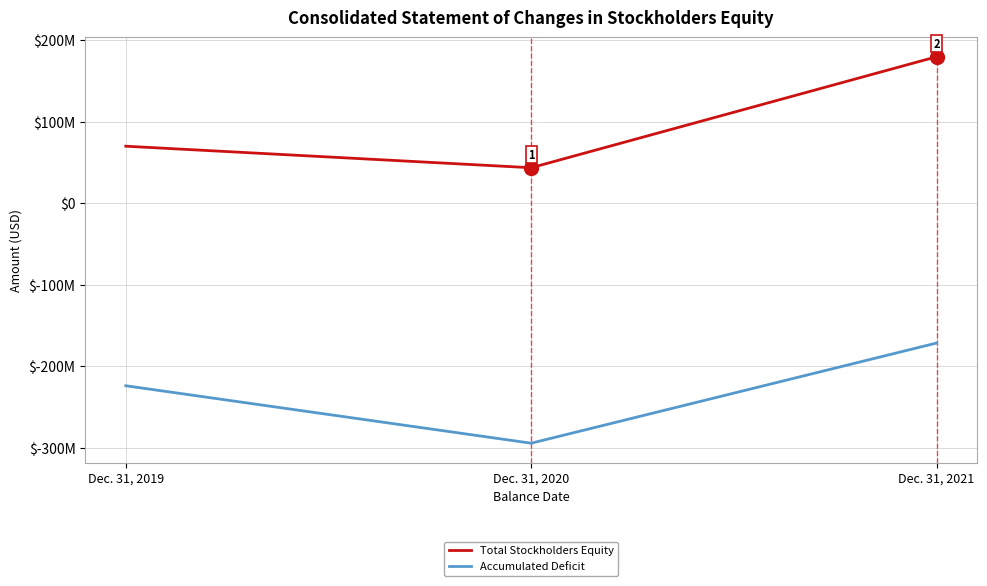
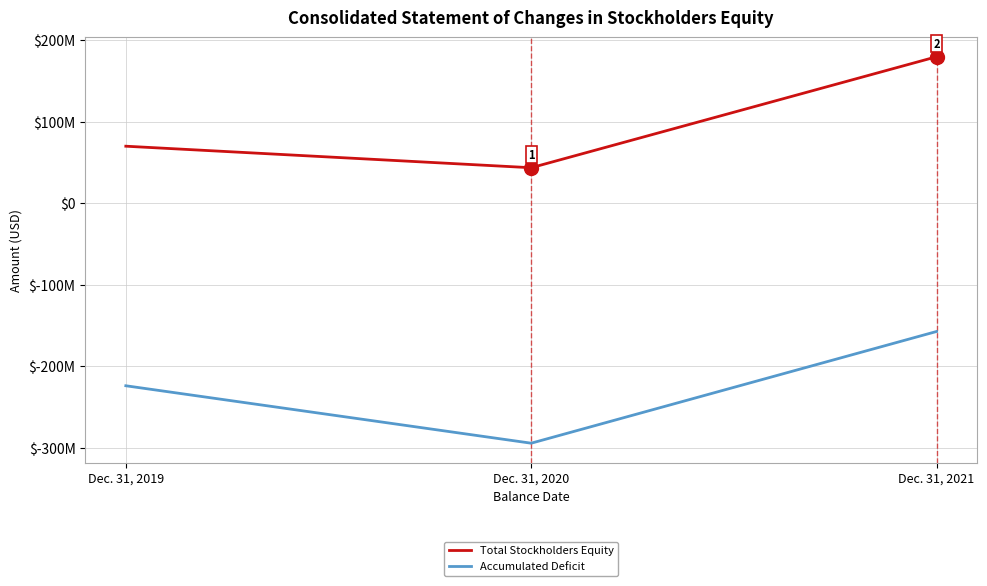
Accumulated Deficit, Dec. 31, 2021: $-170000000 -> $-160000000
